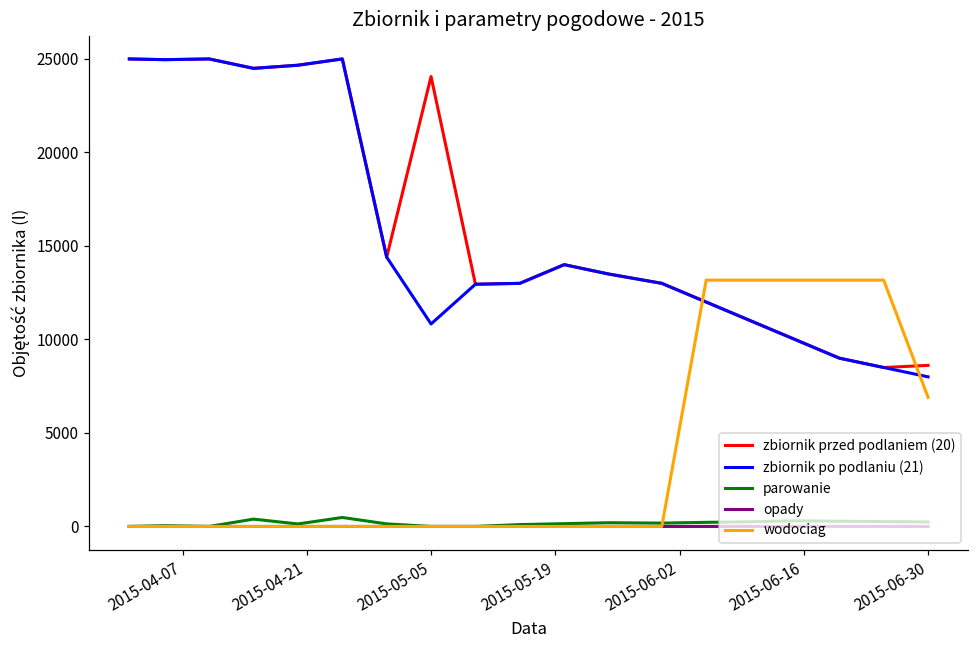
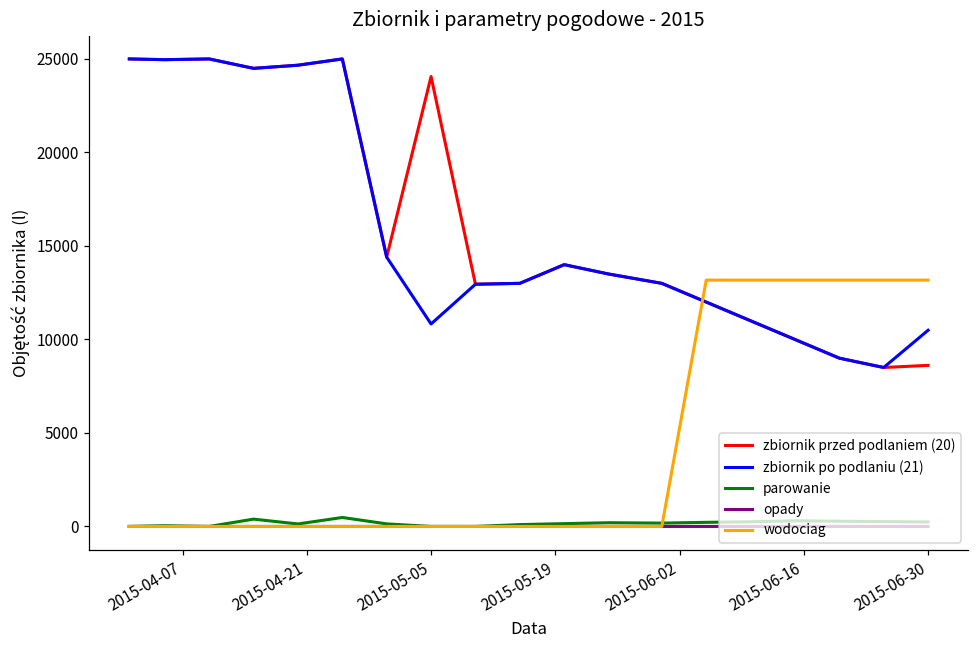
zbiornik po podlaniu (21), 2015-06-30: 8000 -> 10500
wodociag, 2015-06-30: 6900 -> 13200
